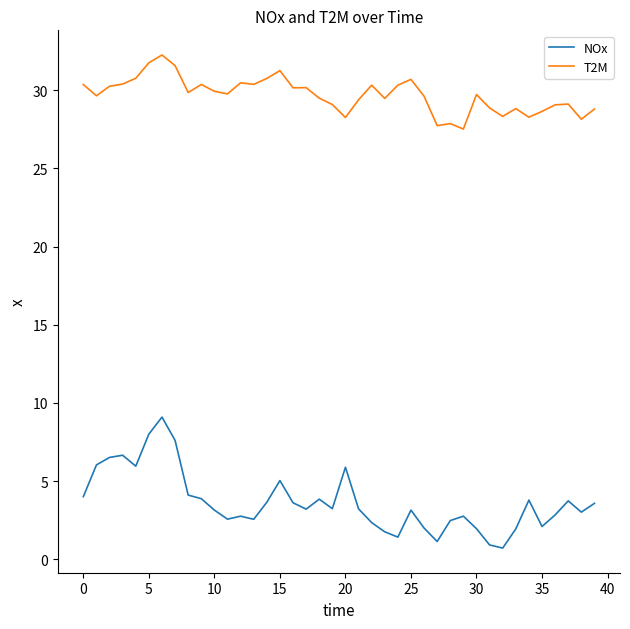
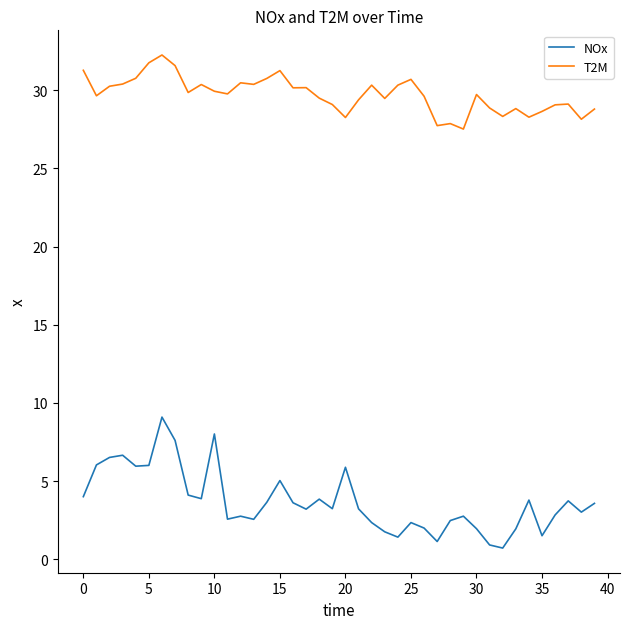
T2M, 0: 30.4 -> 31.3
NOx, 5: 8 -> 6
NOx, 10: 3.1 -> 8.0
NOx, 25: 3.1 -> 2.3
NOx, 35: 2.1 -> 1.5
